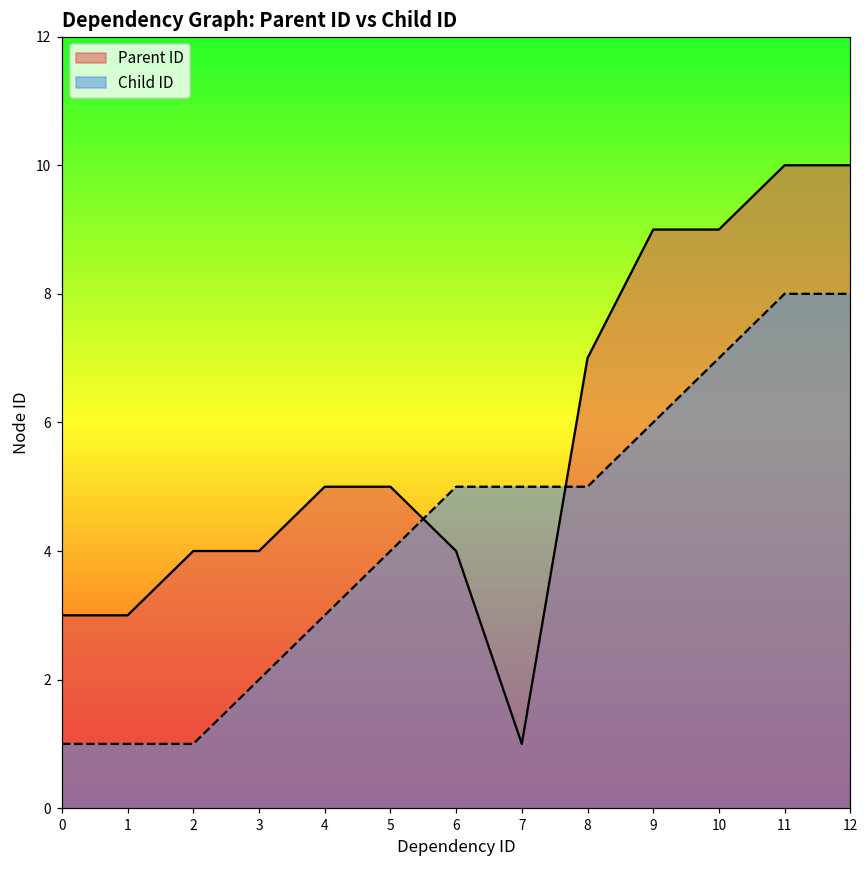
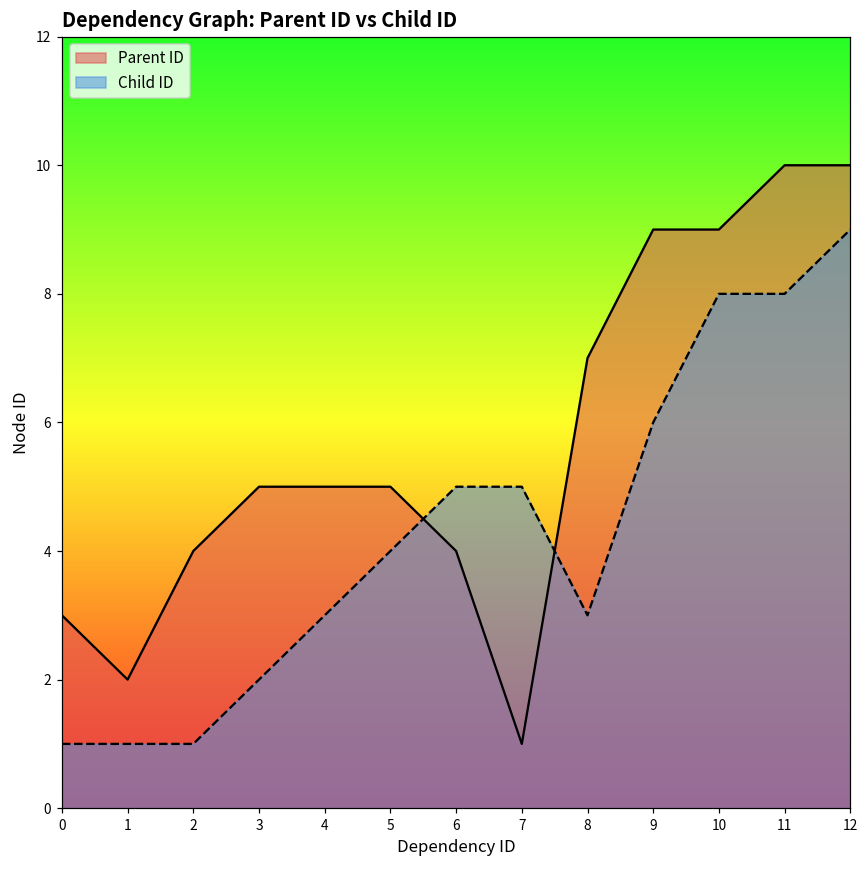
Parent ID, 1: 3 -> 2
Parent ID, 3: 4 -> 5
Child ID, 8: 5 -> 3
Child ID, 10: 7 -> 8
Child ID, 12: 8 -> 9
